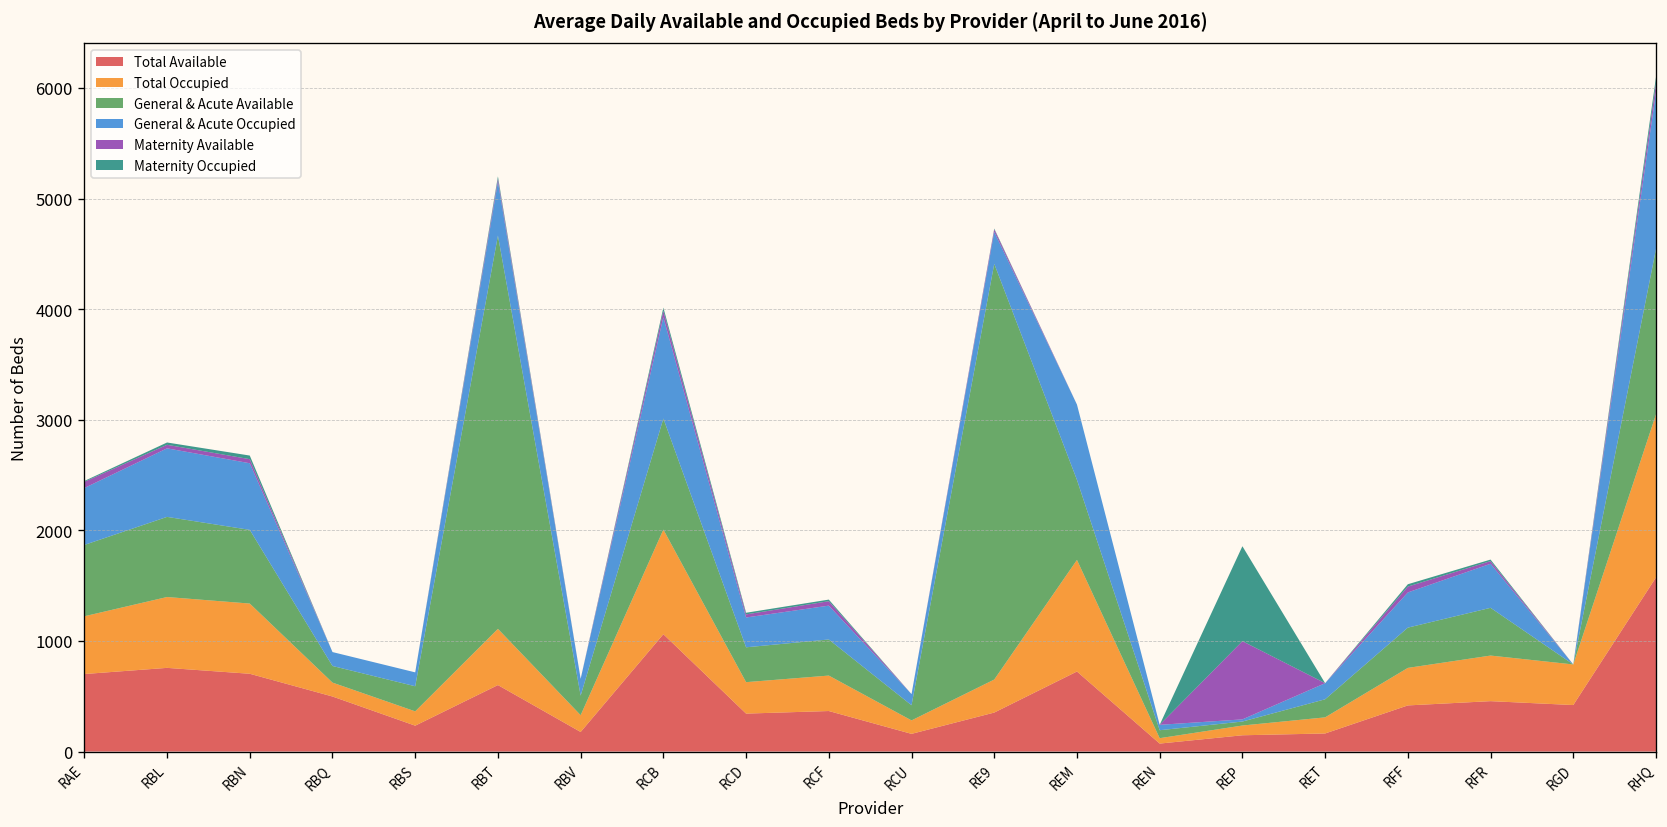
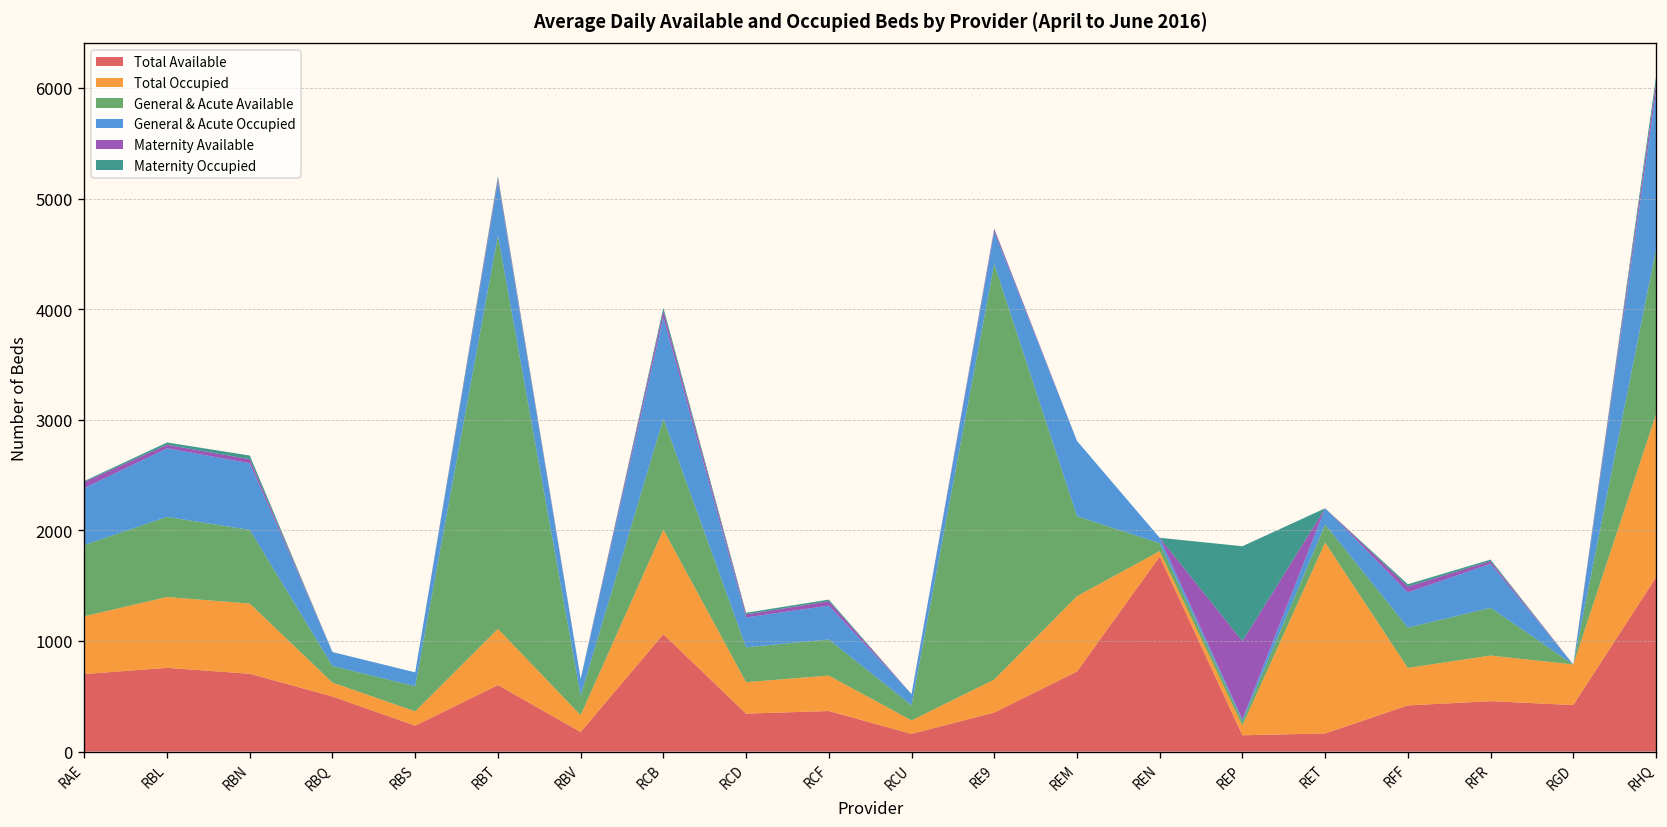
Total Occupied, REM: 1000 -> 700
Total Available, REN: 100 -> 1800
Total Occupied, RET: 100 -> 1700
